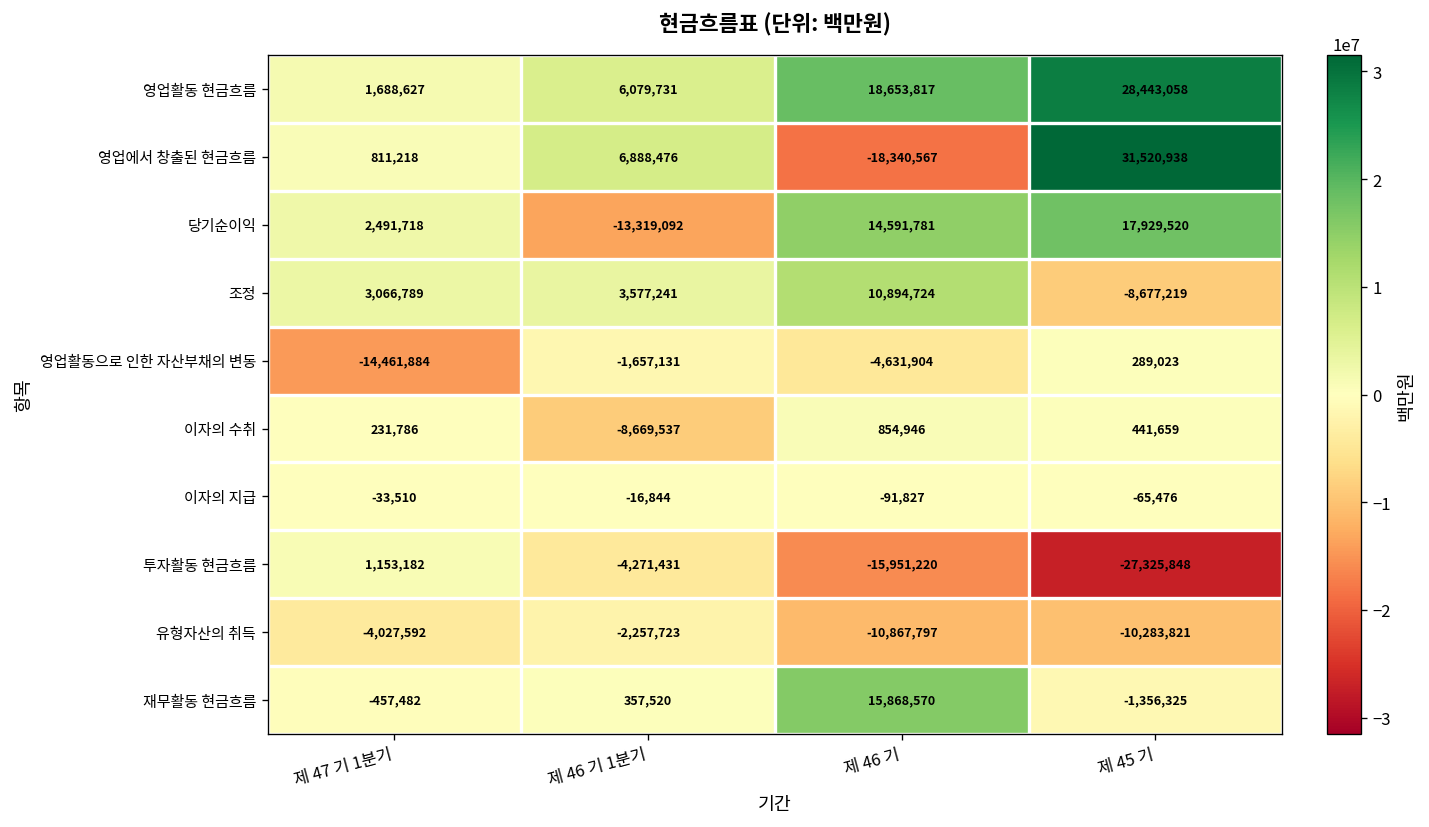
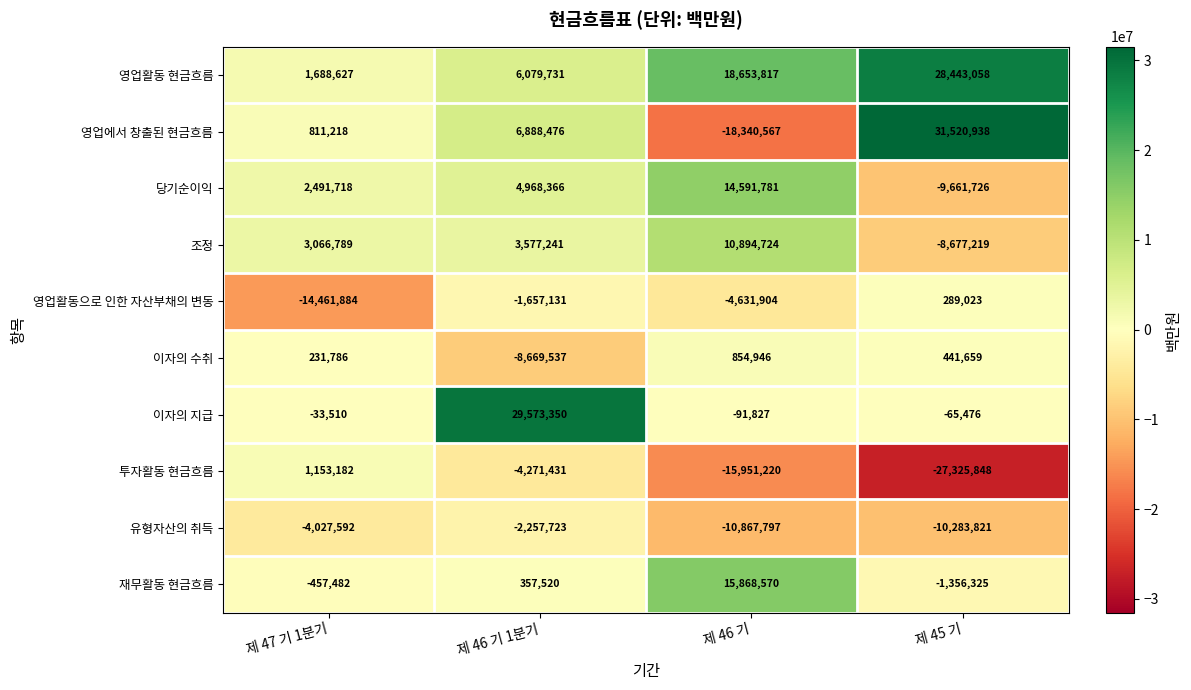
당기순이익, 제 46 기 1분기: -13,319,092 -> 4,968,366
당기순이익, 제 45 기: 17,929,520 -> -9,661,726
이자의 지급, 제 46 기 1분기: -16,844 -> 29,573,350
